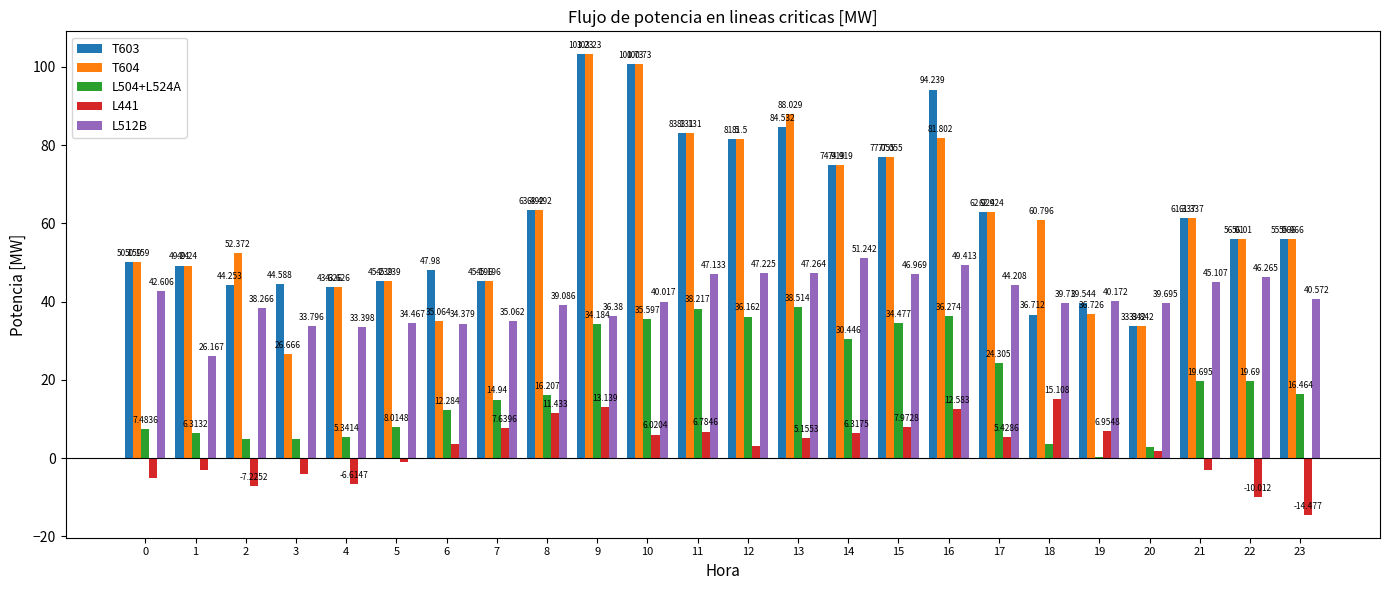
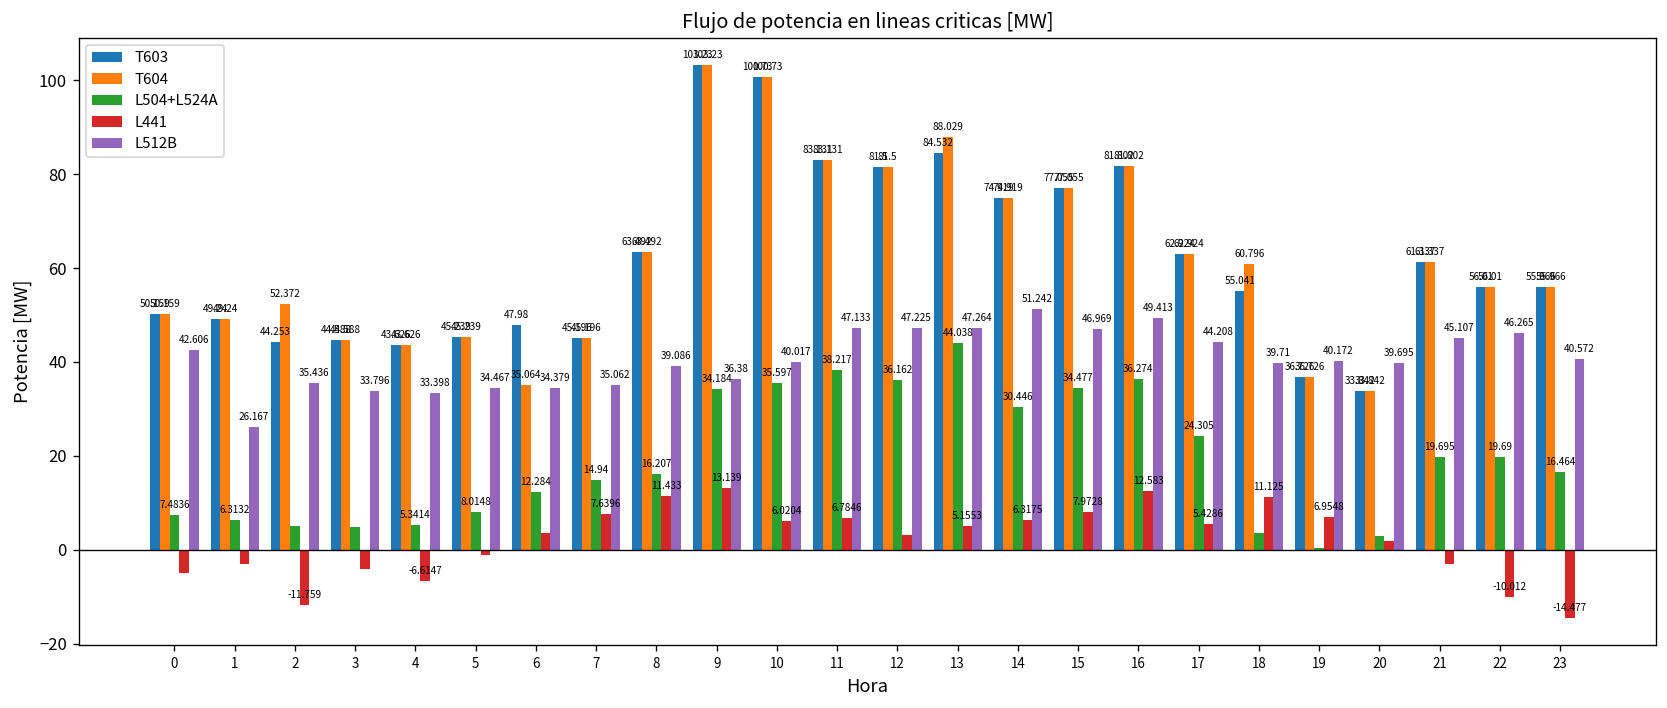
L441, 2: -7.2252 -> -11.759
L512B, 2: 38.266 -> 35.436
T604, 3: 26.666 -> 44.588
L504+L524A, 13: 38.514 -> 44.038
T603, 16: 94.239 -> 81.802
T603, 18: 36.712 -> 55.041
L441, 18: 15.108 -> 11.125
T603, 19: 39.544 -> 36.726
